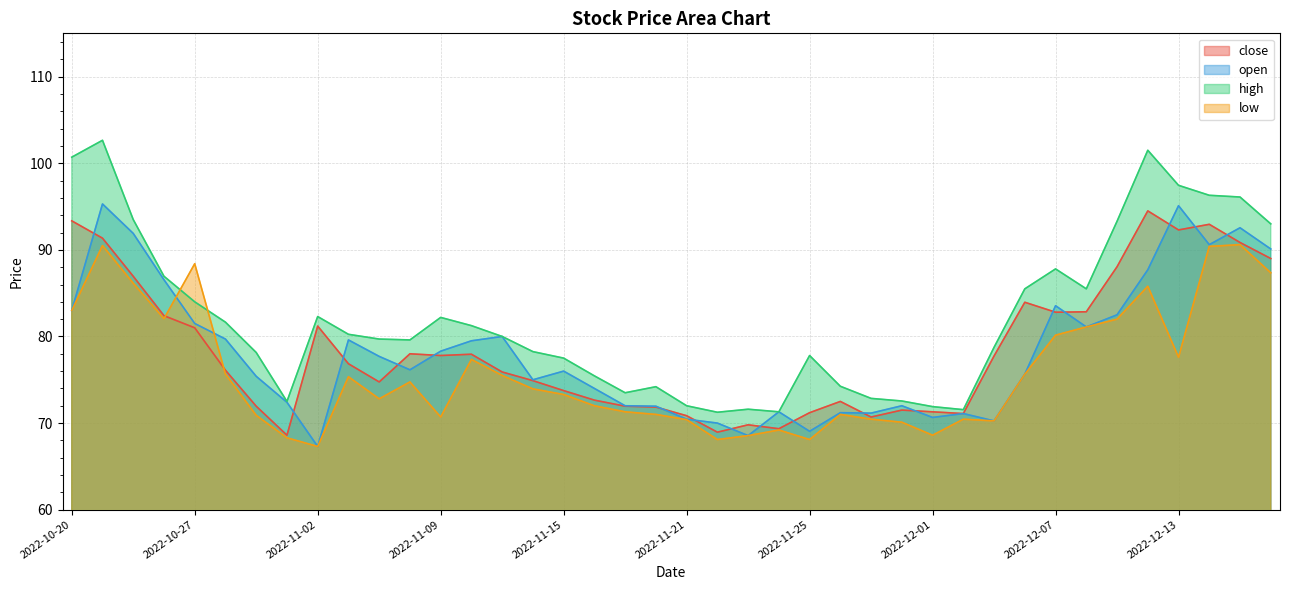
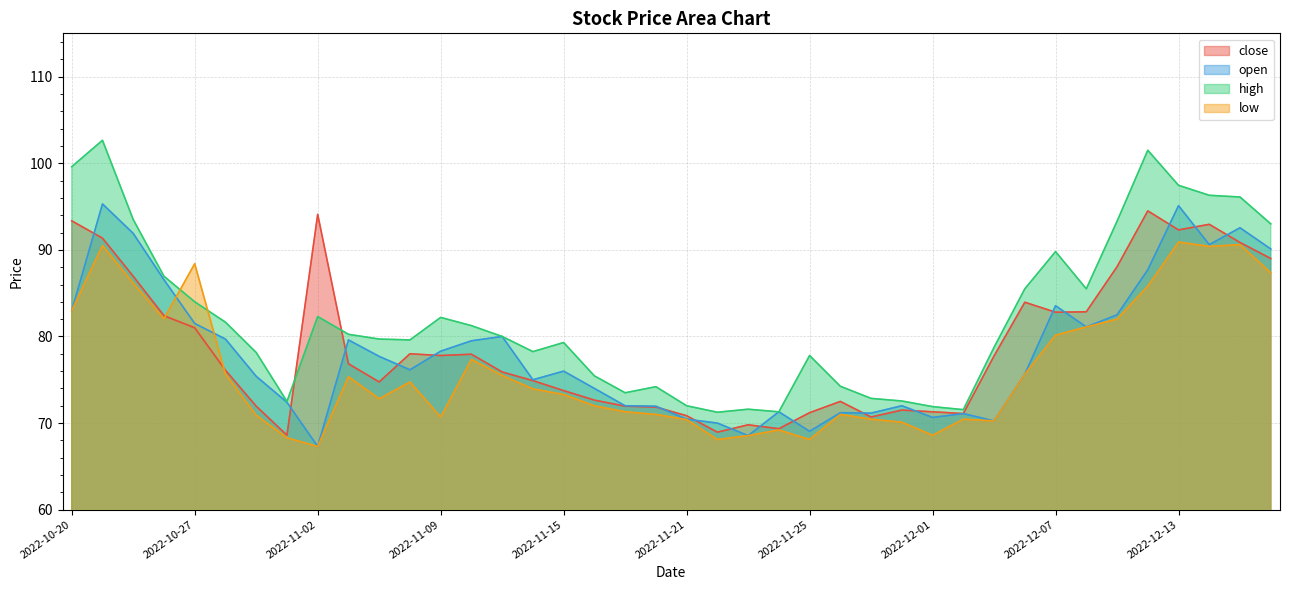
high, 2022-10-20: 101 -> 100
close, 2022-11-02: 81 -> 94
high, 2022-11-15: 78 -> 79
high, 2022-12-07: 88 -> 90
low, 2022-12-13: 78 -> 91
